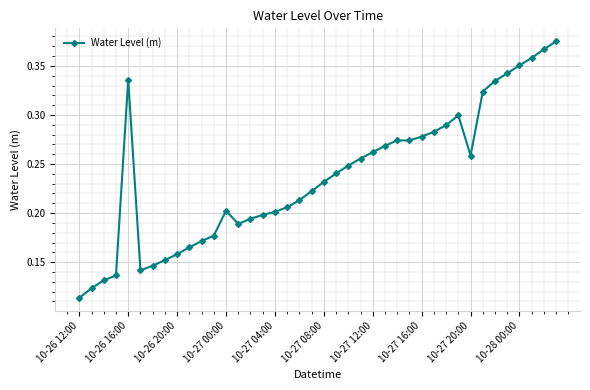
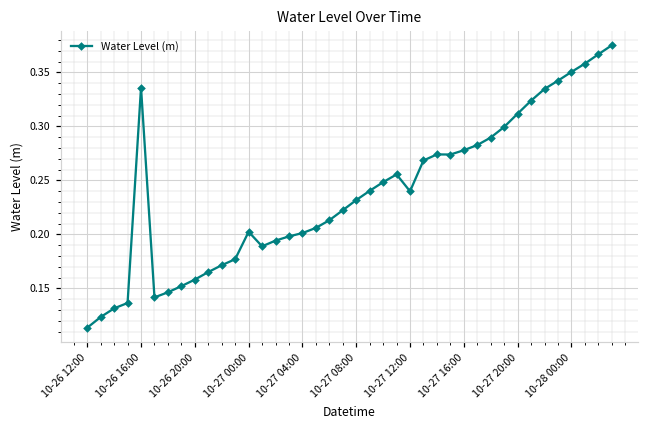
10-27 12:00: 0.26 -> 0.24
10-27 20:00: 0.26 -> 0.31
